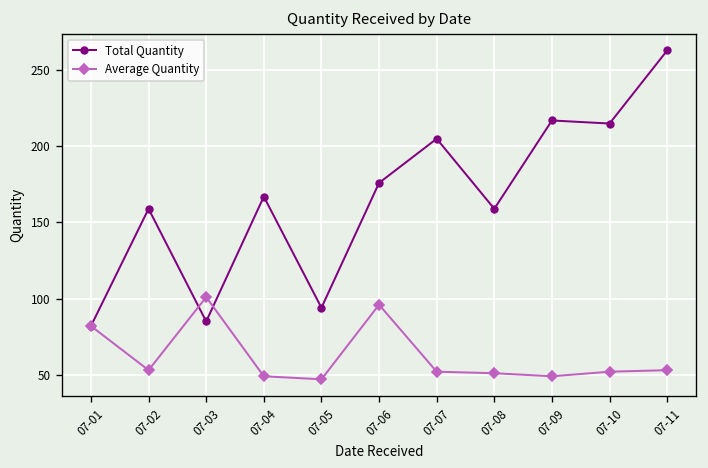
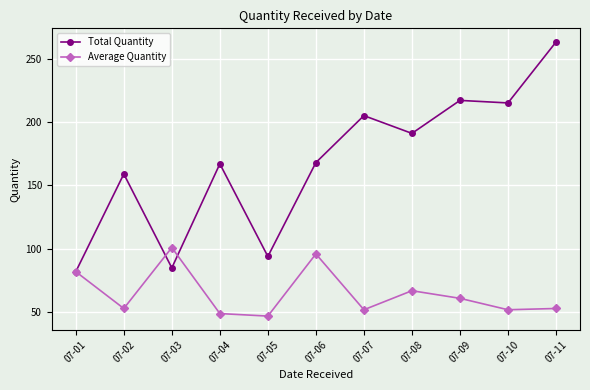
Total Quantity, 07-06: 176 -> 168
Total Quantity, 07-08: 159 -> 191
Average Quantity, 07-08: 51 -> 67
Average Quantity, 07-09: 49 -> 61
